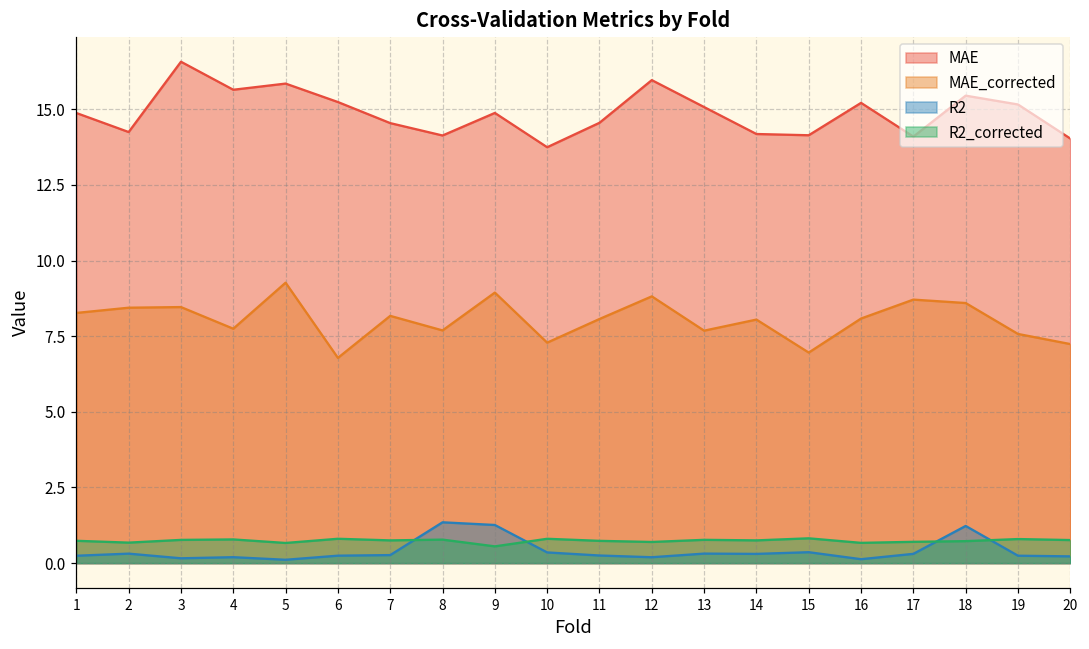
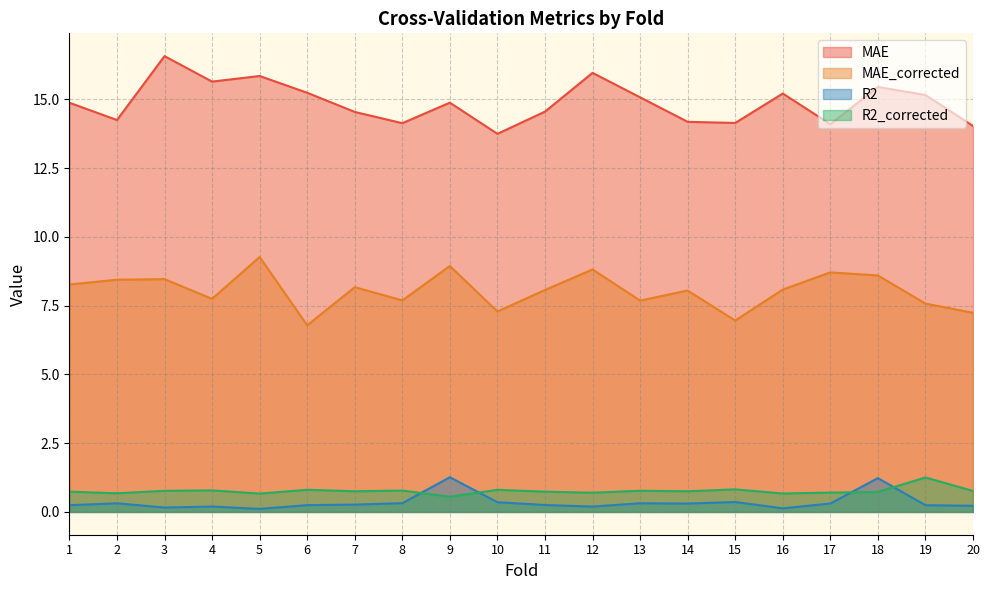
R2, 8: 1.3 -> 0.3
R2_corrected, 19: 0.8 -> 1.3
